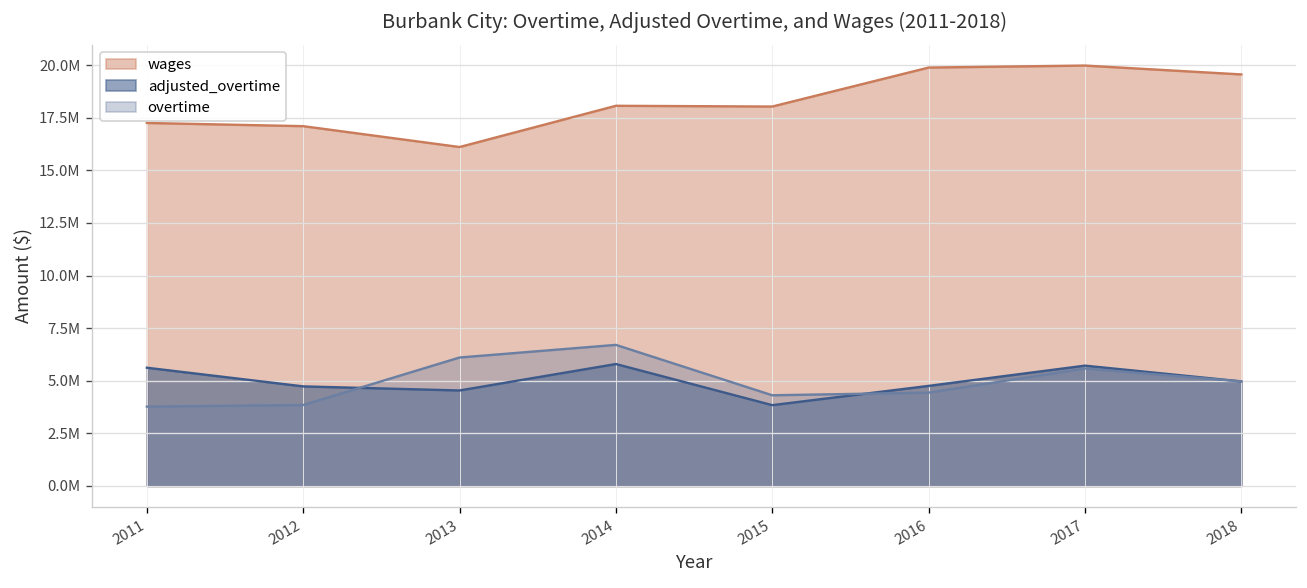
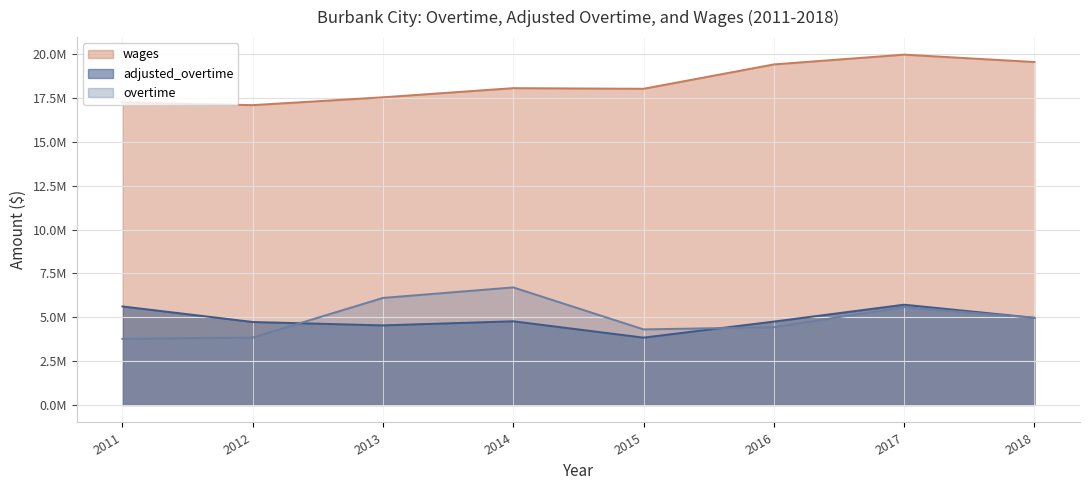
wages, 2013: 16100000 -> 17600000
adjusted_overtime, 2014: 5800000 -> 4800000
wages, 2016: 19900000 -> 19400000
